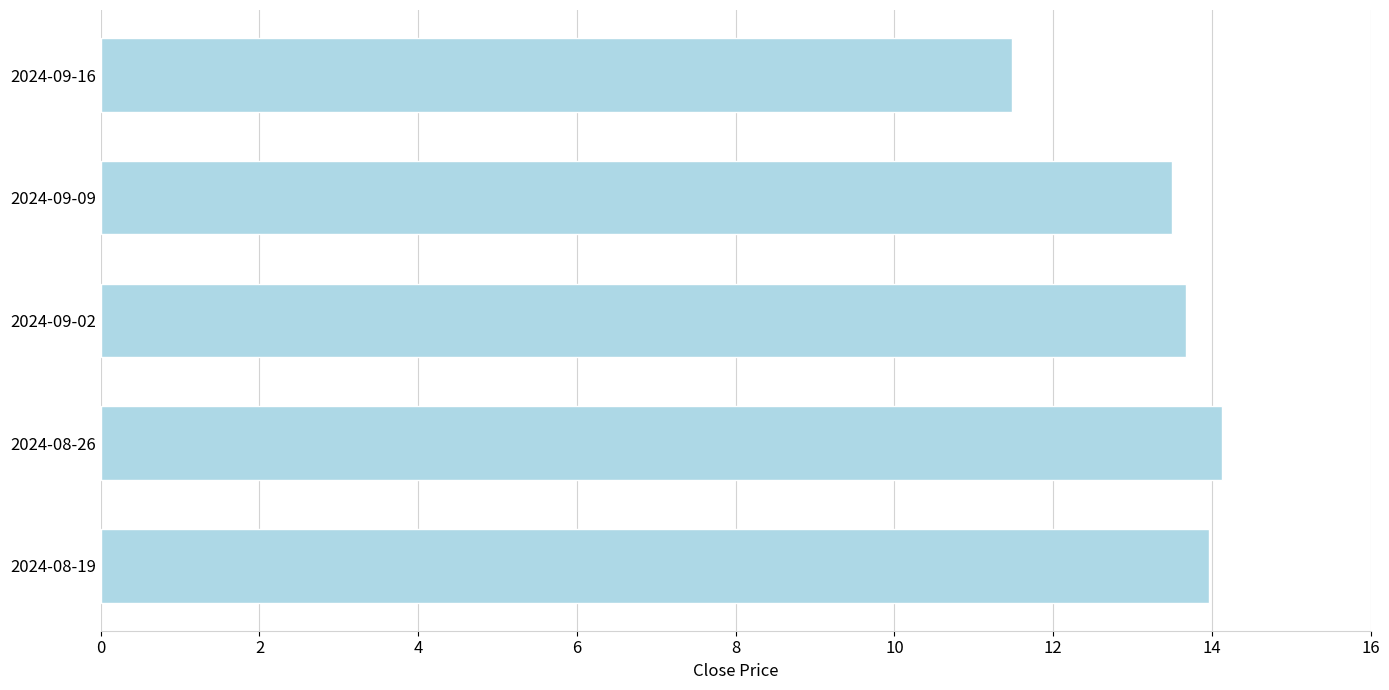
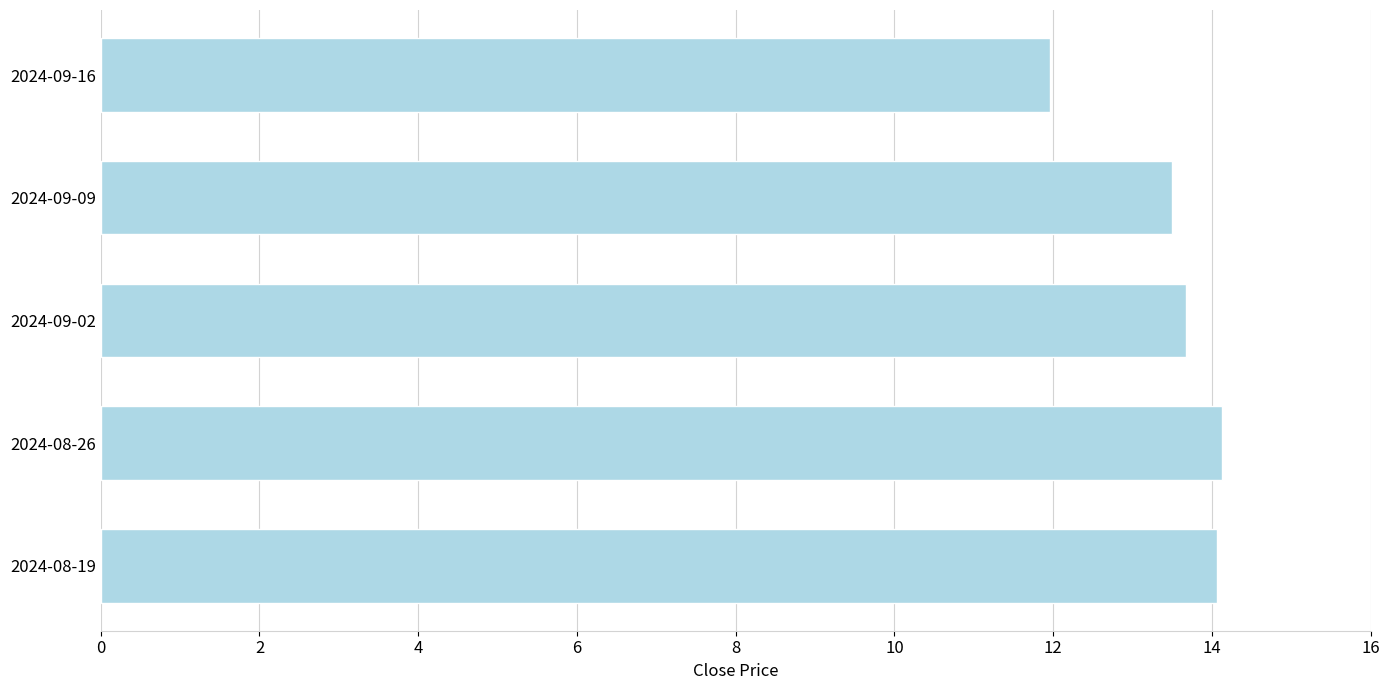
2024-09-16: 11.5 -> 12.0
2024-08-19: 14.0 -> 14.1
